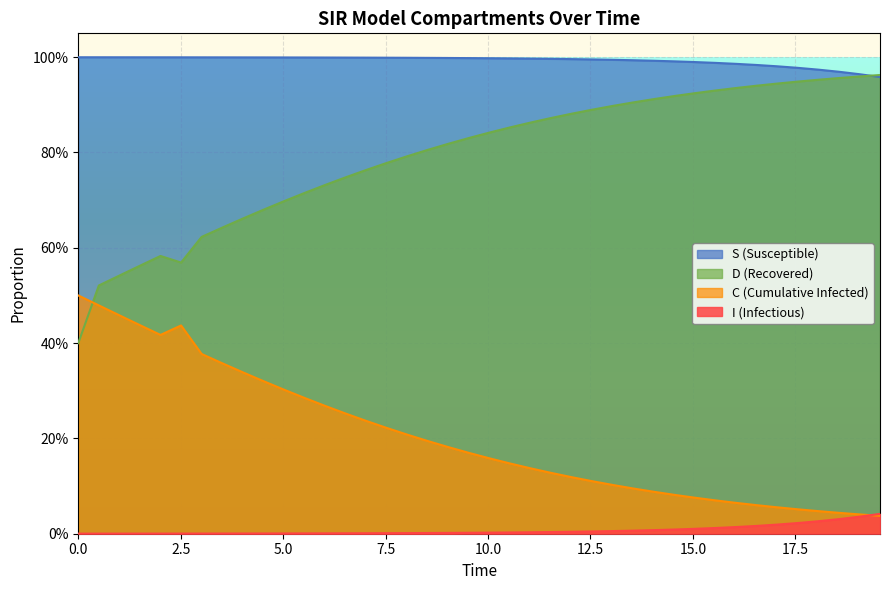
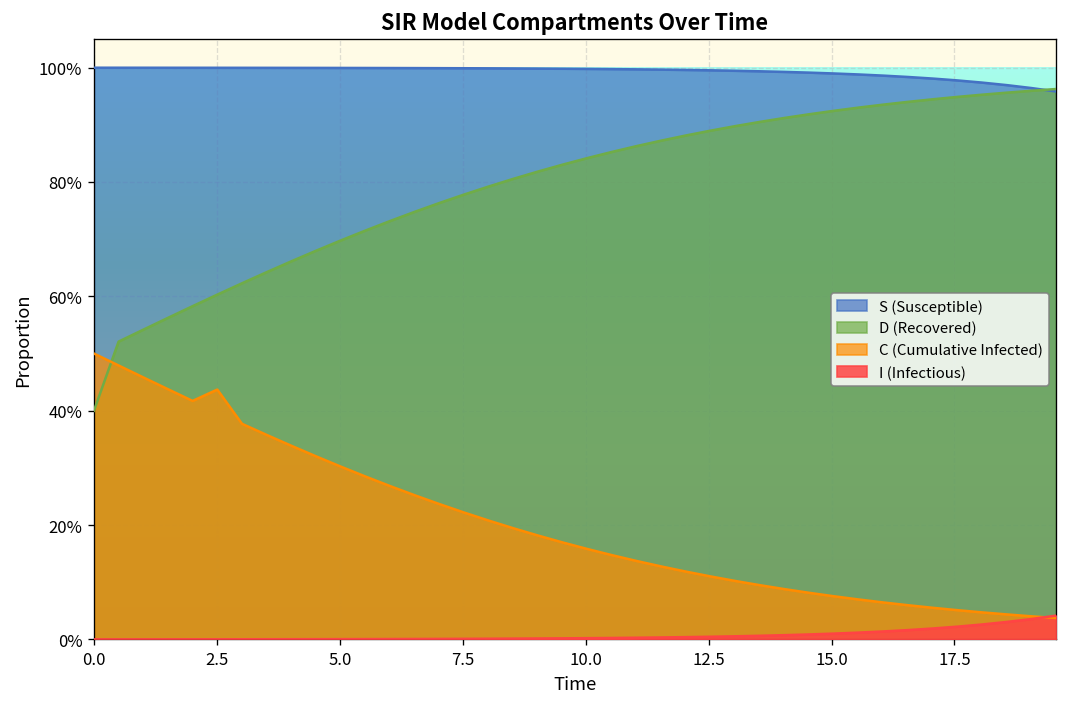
D (Recovered), 2.5: 57% -> 60%
